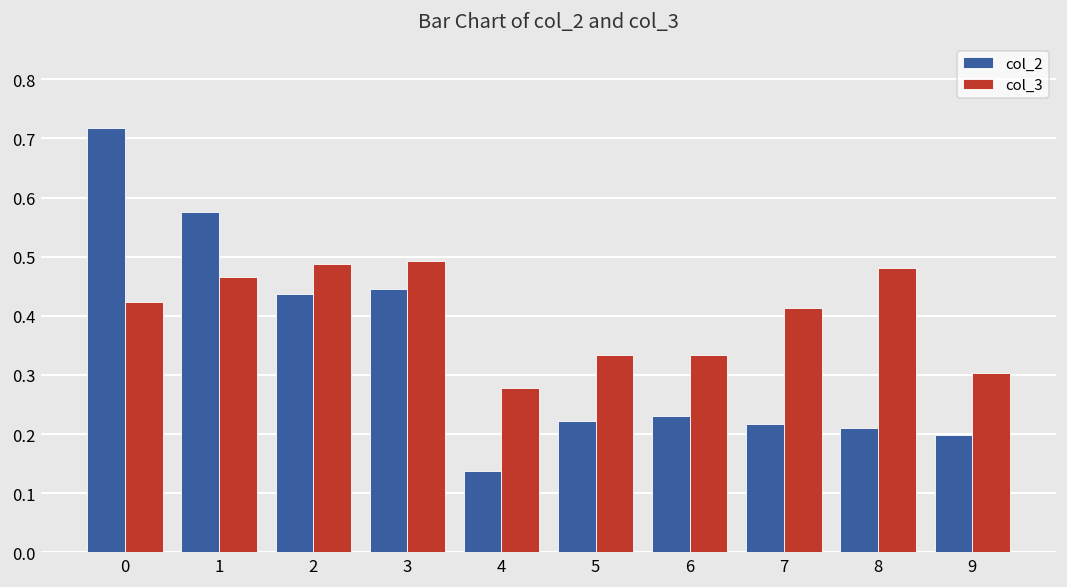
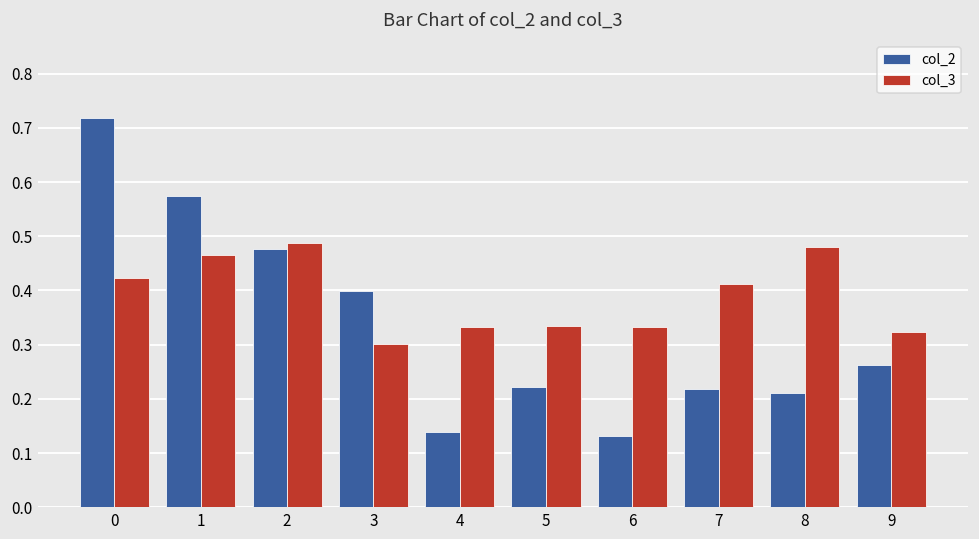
col_2, 2: 0.44 -> 0.48
col_2, 3: 0.45 -> 0.40
col_3, 3: 0.49 -> 0.30
col_3, 4: 0.28 -> 0.33
col_2, 6: 0.23 -> 0.13
col_2, 9: 0.20 -> 0.26
col_3, 9: 0.30 -> 0.32
